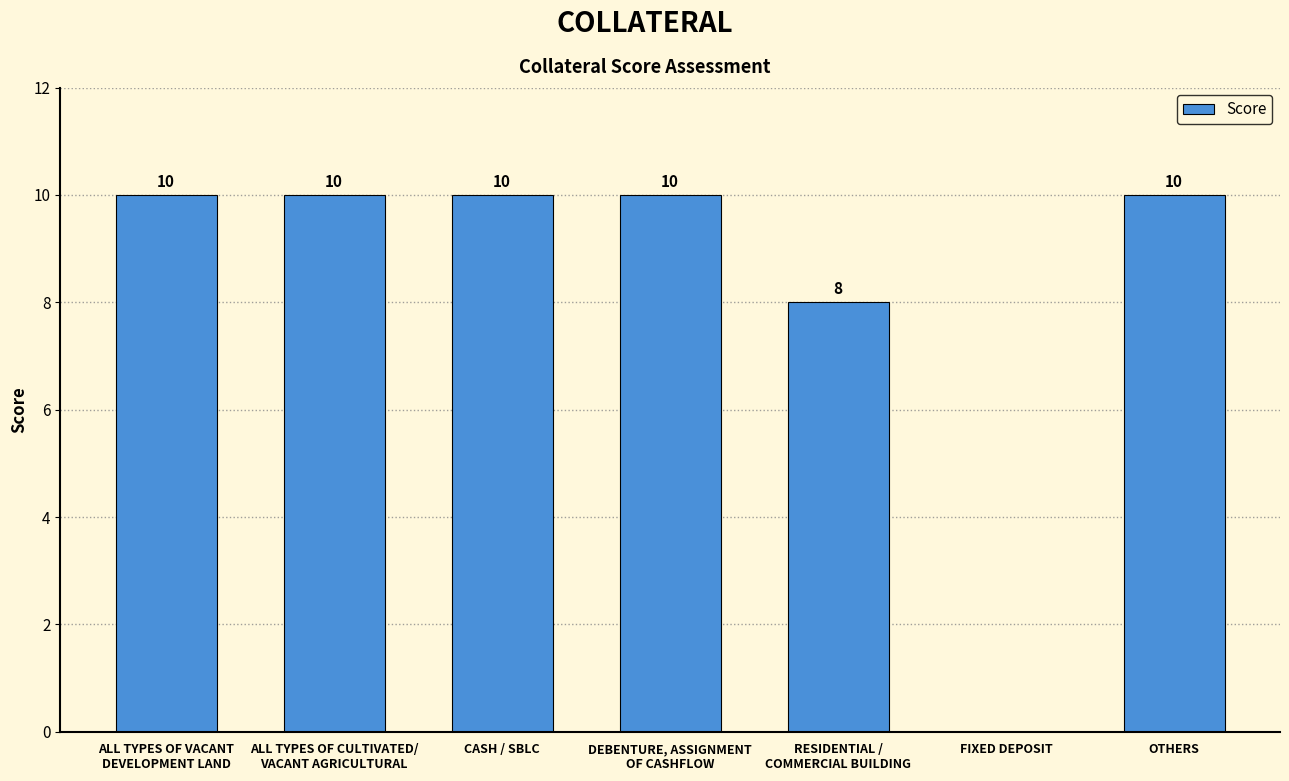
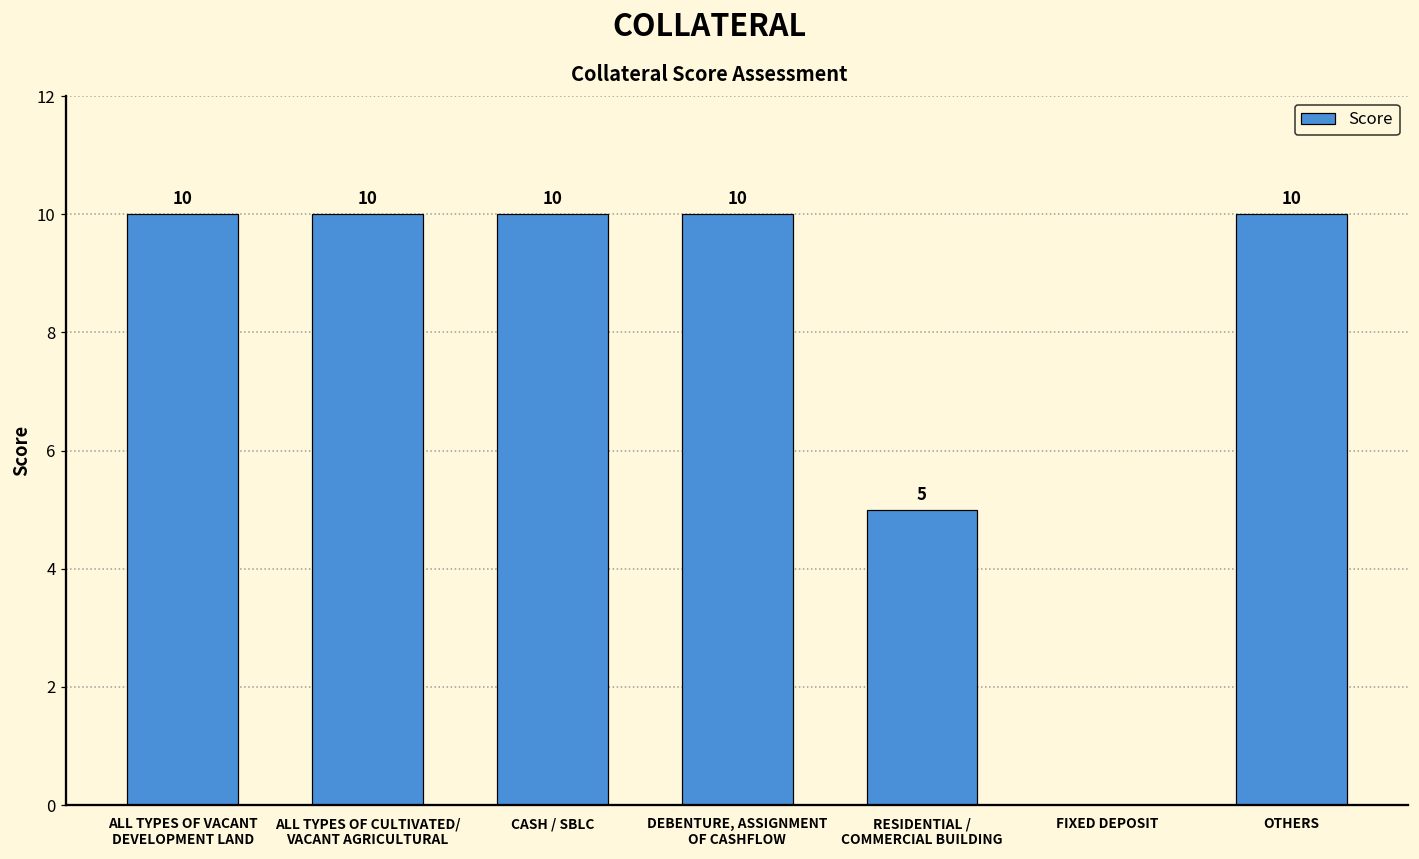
RESIDENTIAL / COMMERCIAL BUILDING: 8 -> 5
